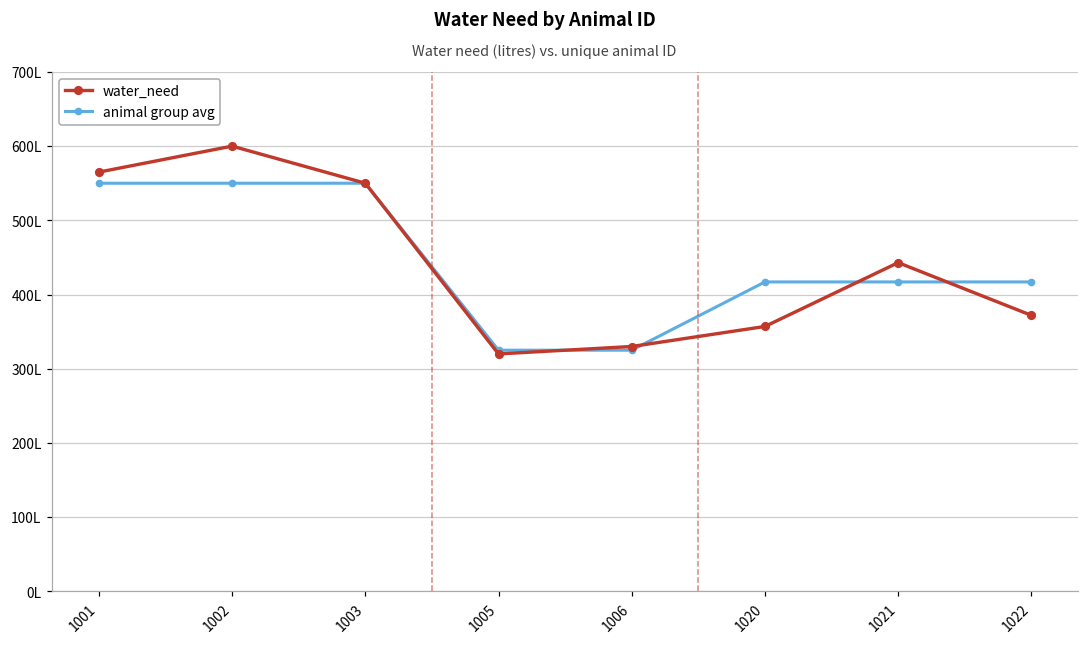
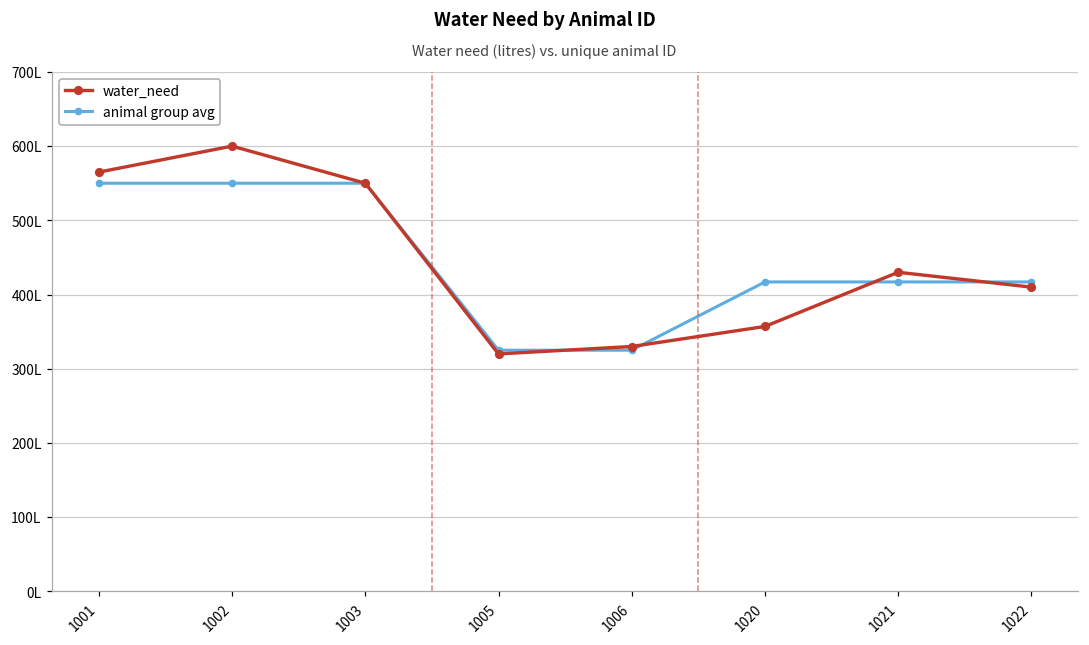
water_need, 1021: 440L -> 430L
water_need, 1022: 370L -> 410L
